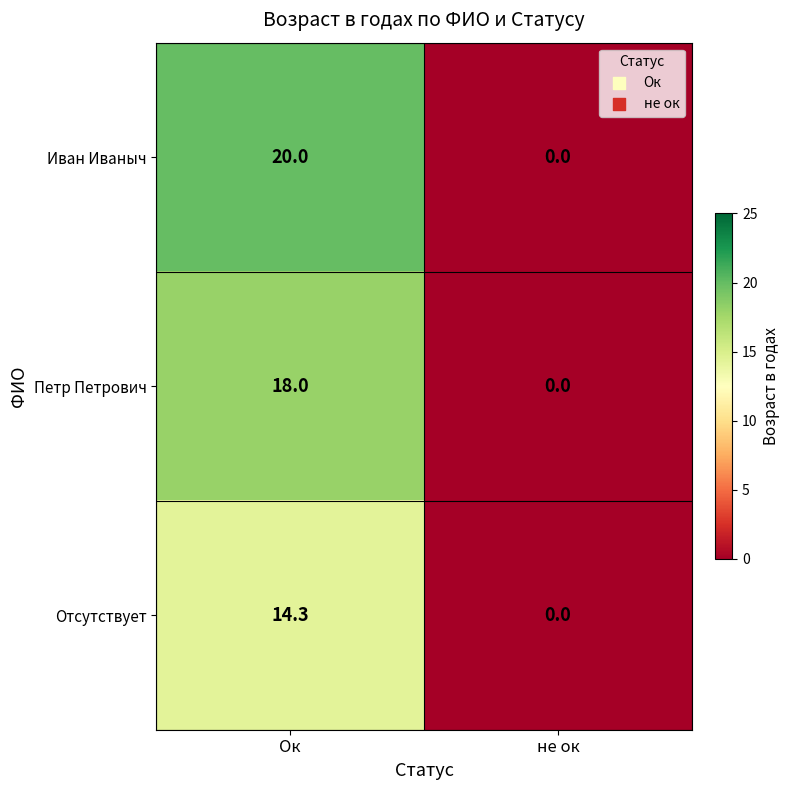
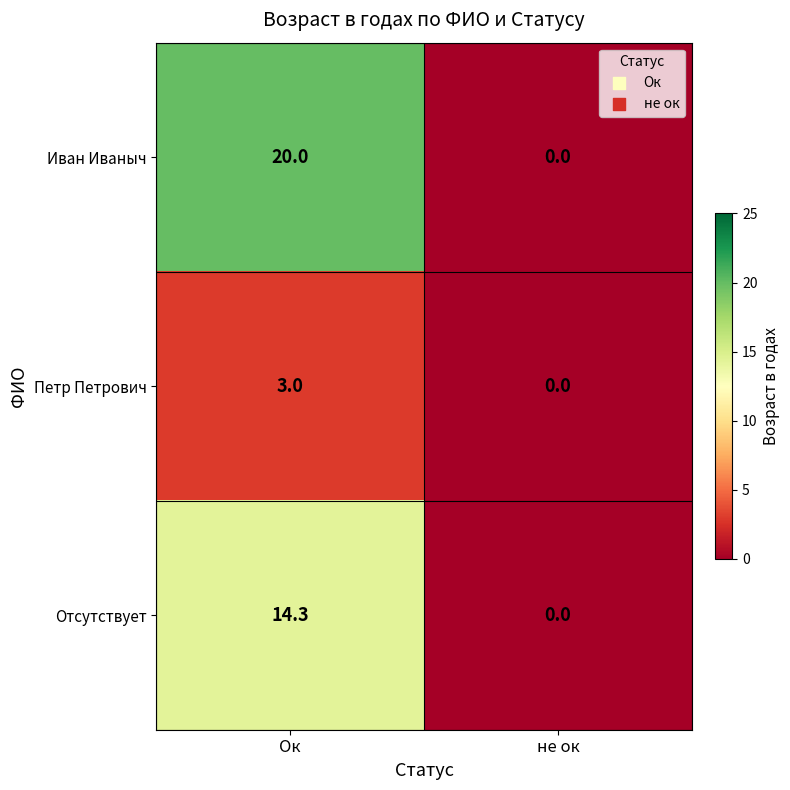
Петр Петрович, Ок: 18.0 -> 3.0
